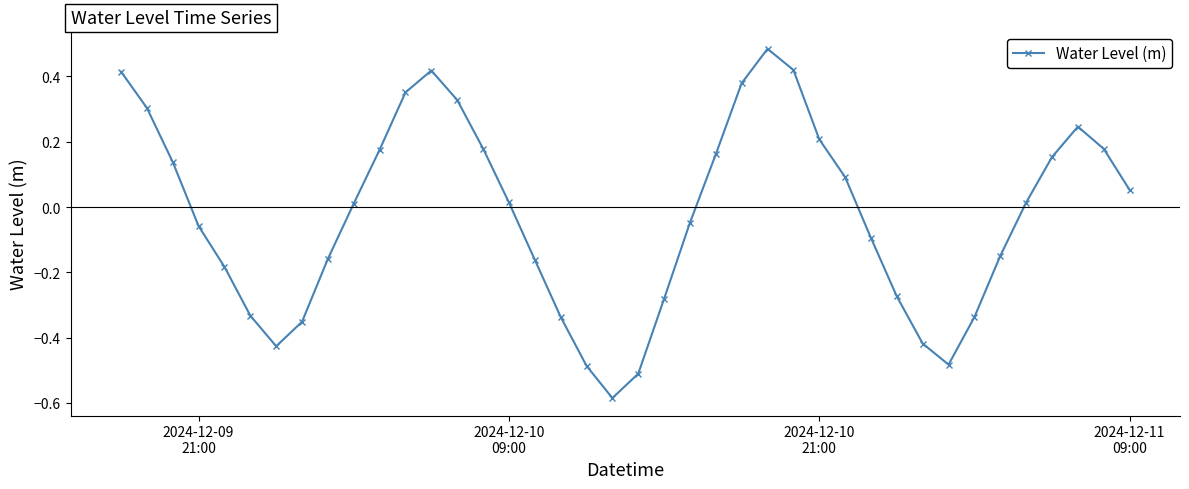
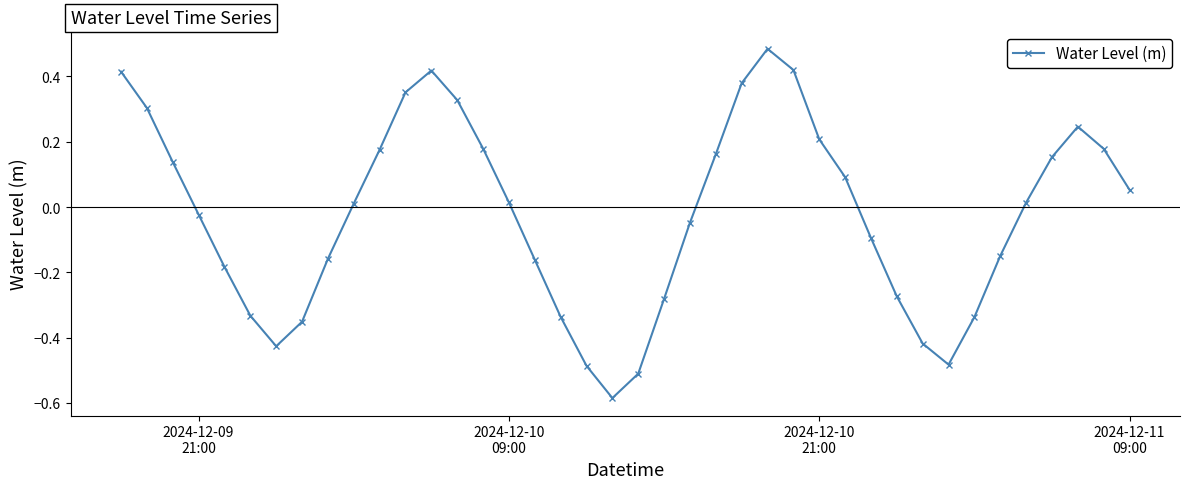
2024-12-09 21:00: -0.06 -> -0.02
